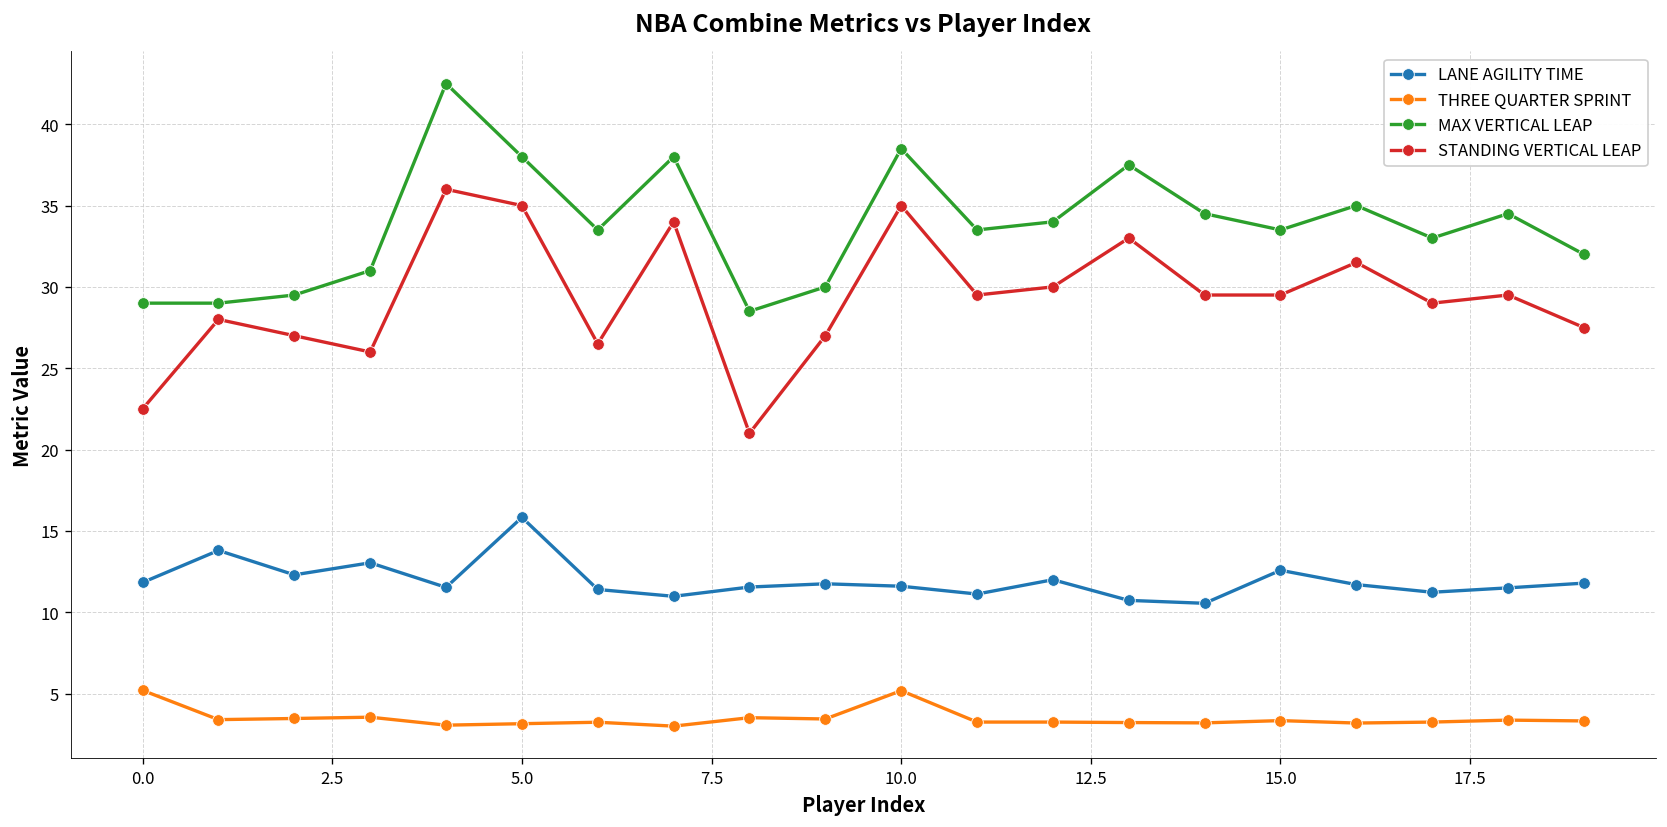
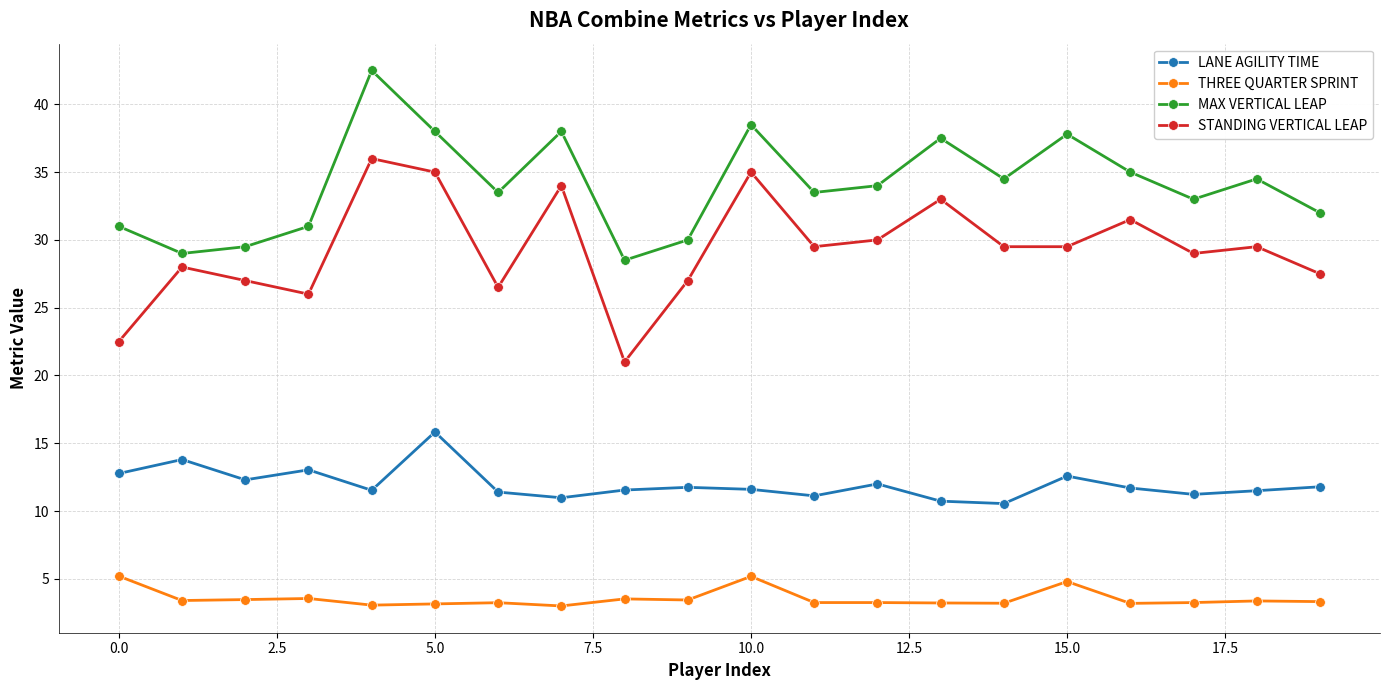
LANE AGILITY TIME, 0.0: 11.8 -> 12.8
MAX VERTICAL LEAP, 0.0: 29 -> 31
THREE QUARTER SPRINT, 15.0: 3.3 -> 4.8
MAX VERTICAL LEAP, 15.0: 33.5 -> 37.8
